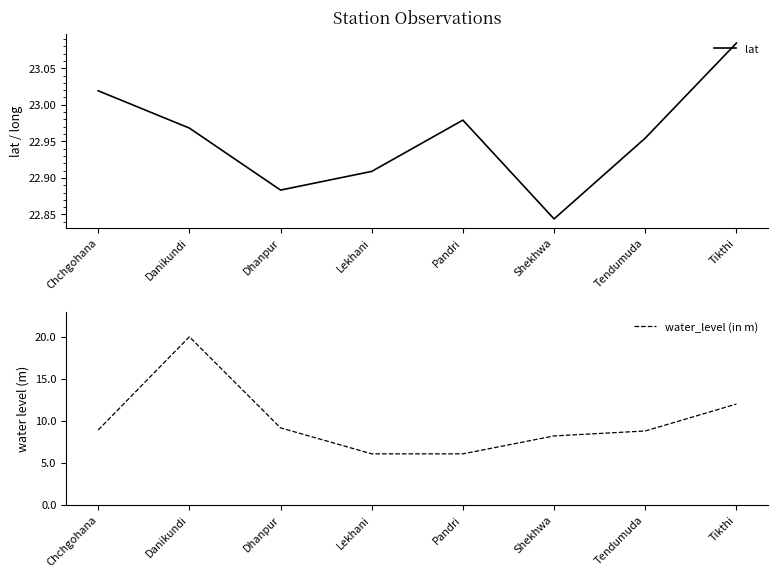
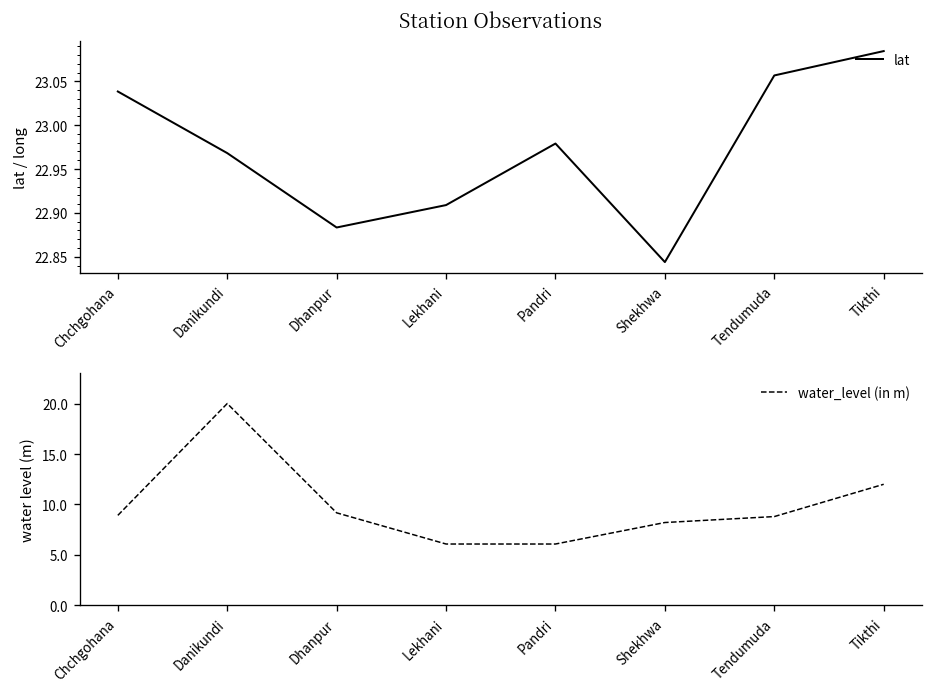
Station Observations, Chchgohana: 23.02 -> 23.04
Station Observations, Tendumuda: 22.95 -> 23.06
